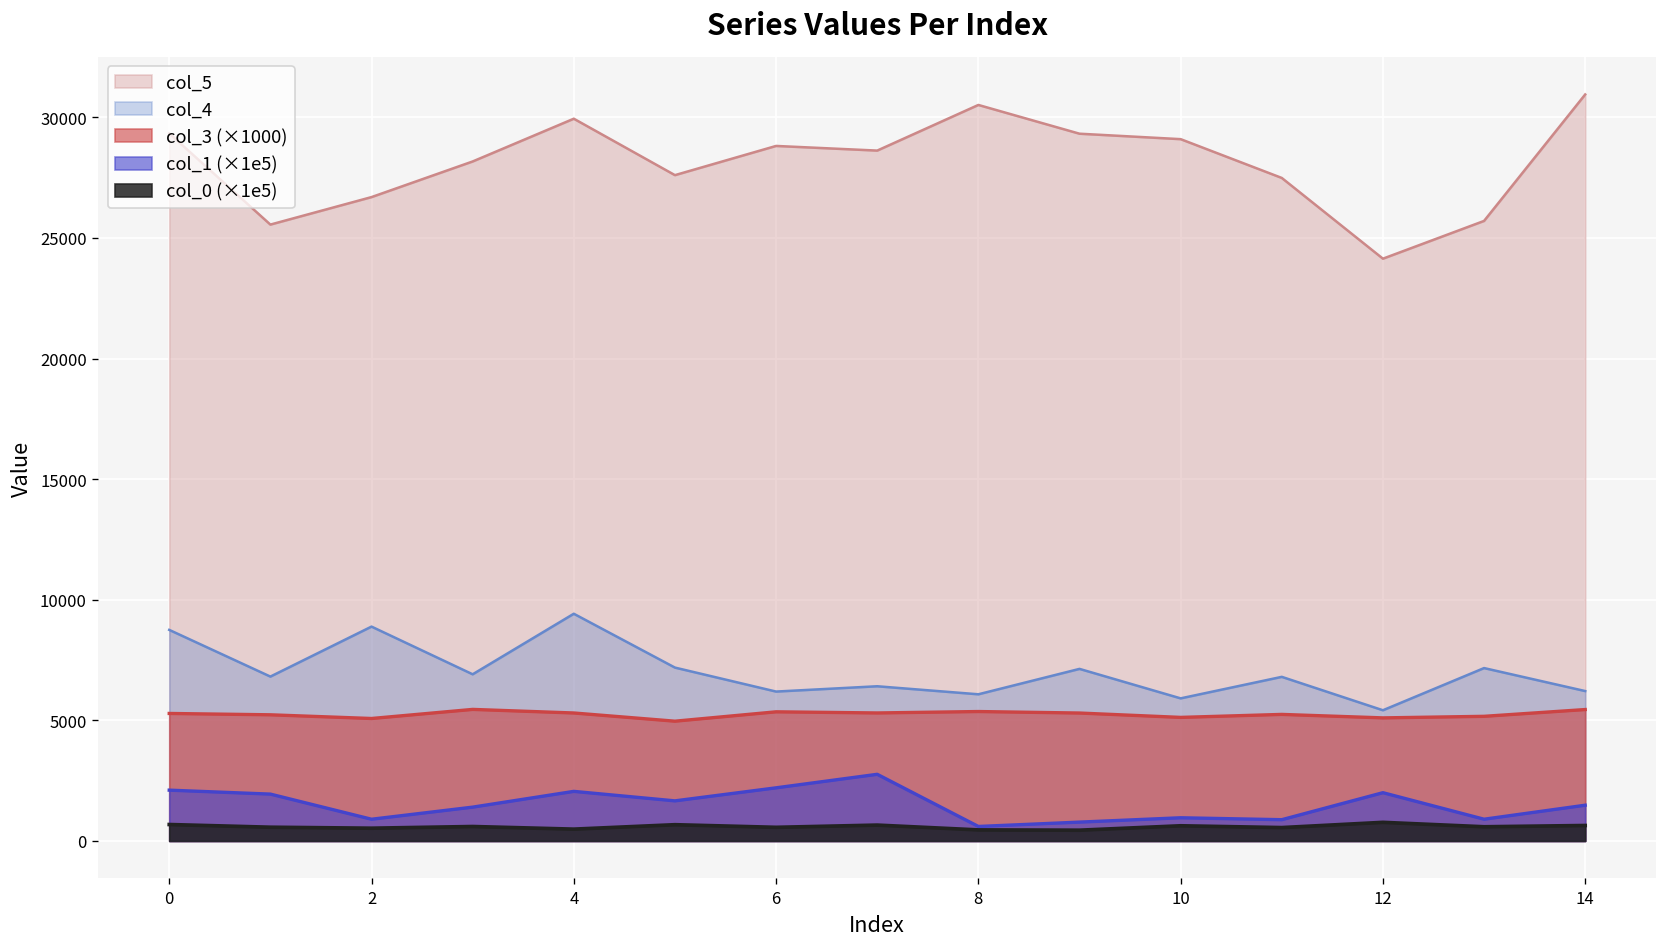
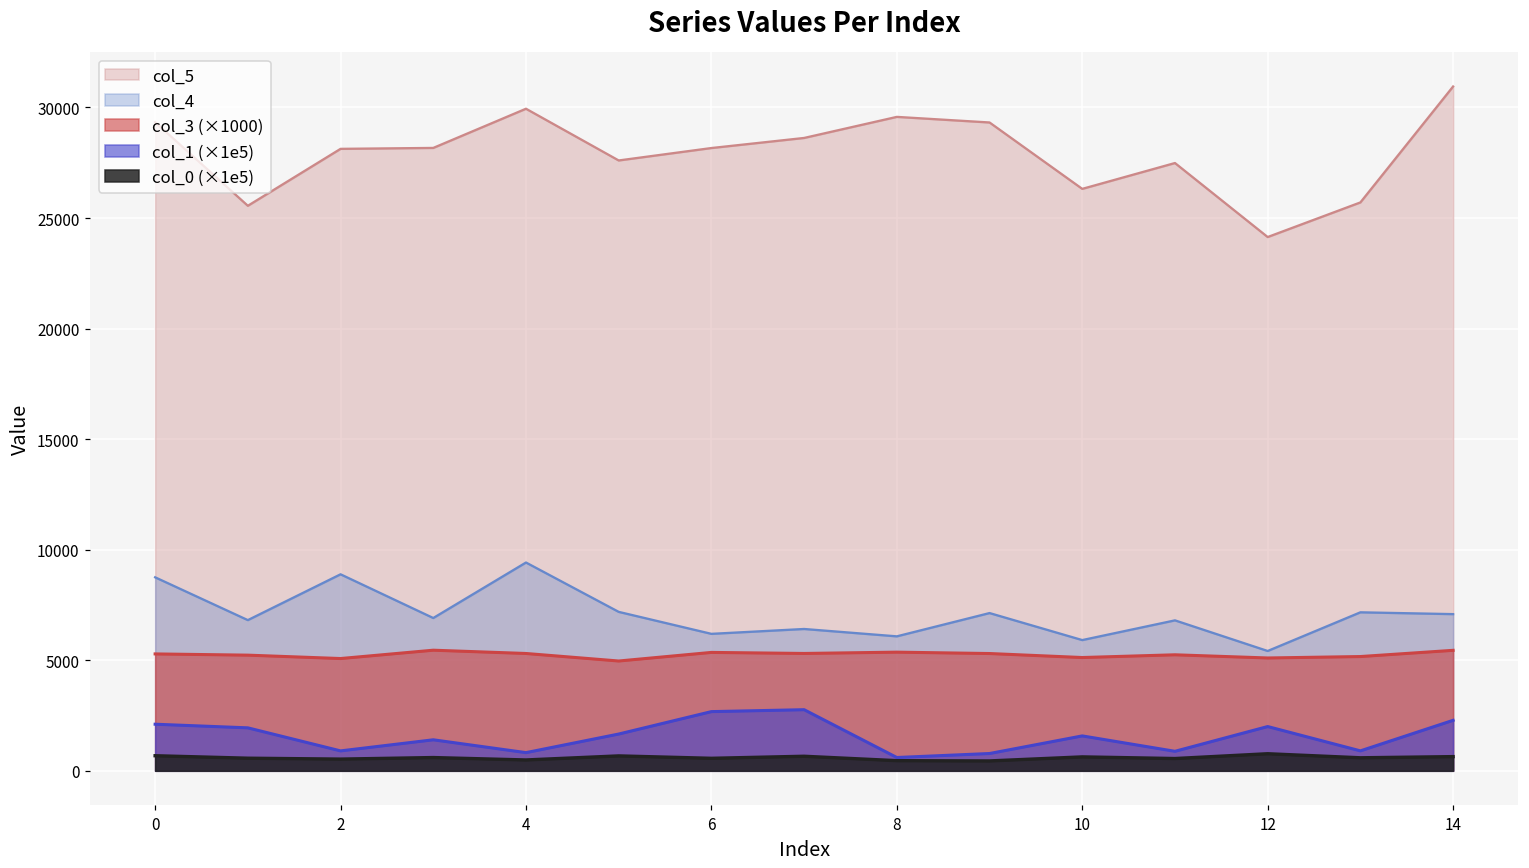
col_5, 2: 26700 -> 28100
col_1 (×1e5), 4: 2100 -> 800
col_5, 6: 28800 -> 28200
col_1 (×1e5), 6: 2200 -> 2700
col_5, 8: 30500 -> 29600
col_5, 10: 29100 -> 26300
col_1 (×1e5), 10: 1000 -> 1600
col_4, 14: 6200 -> 7100
col_1 (×1e5), 14: 1500 -> 2300
